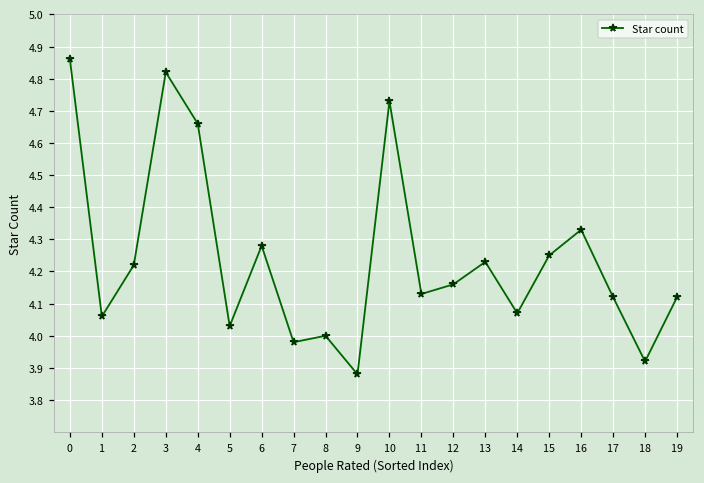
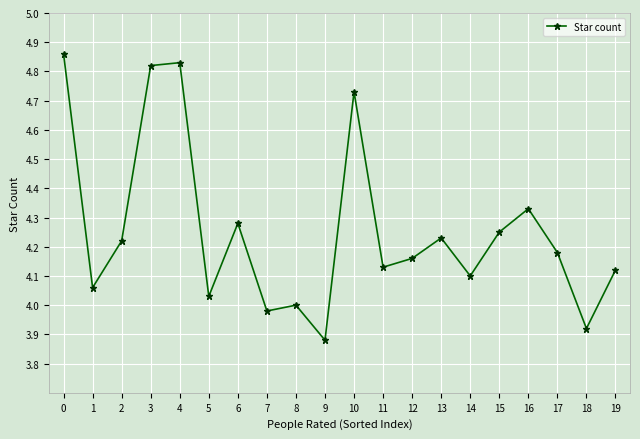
4: 4.66 -> 4.83
14: 4.07 -> 4.10
17: 4.12 -> 4.18
